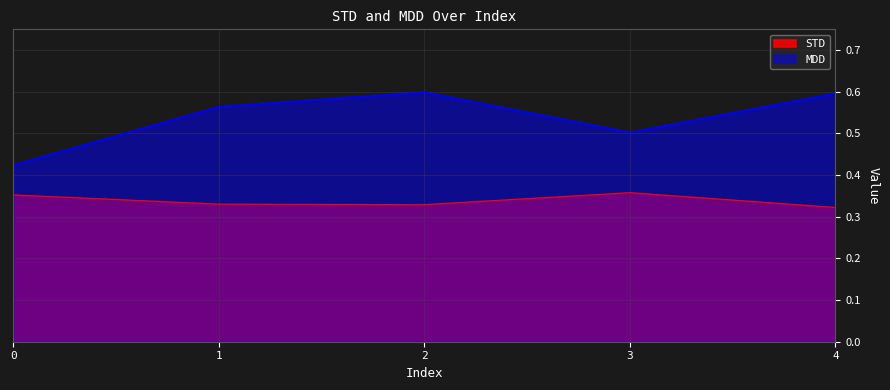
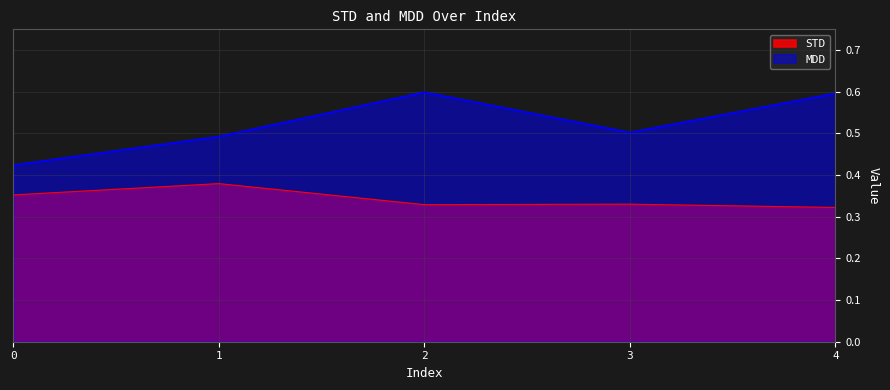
STD, 1: 0.33 -> 0.38
MDD, 1: 0.56 -> 0.49
STD, 3: 0.36 -> 0.33
